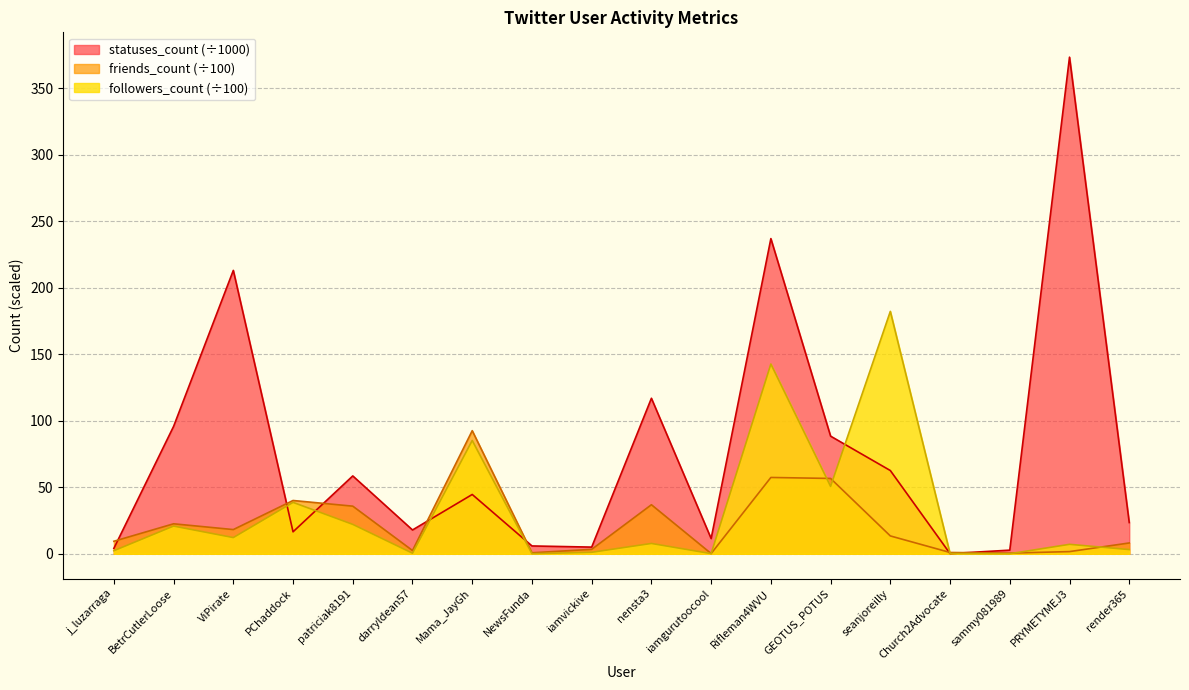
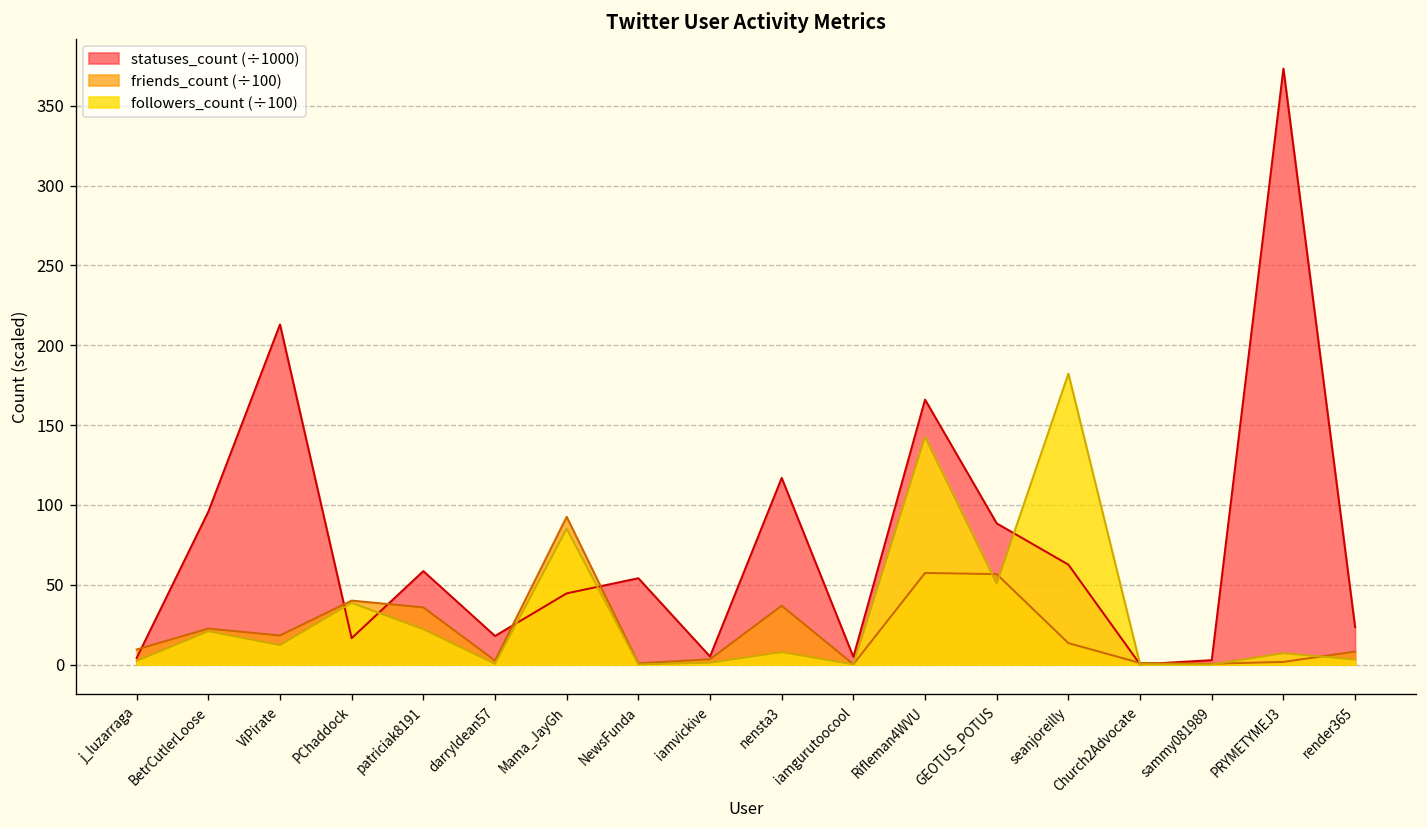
statuses_count (÷1000), NewsFunda: 6 -> 54
statuses_count (÷1000), iamgurutoocool: 11 -> 5
statuses_count (÷1000), Rifleman4WVU: 237 -> 166
